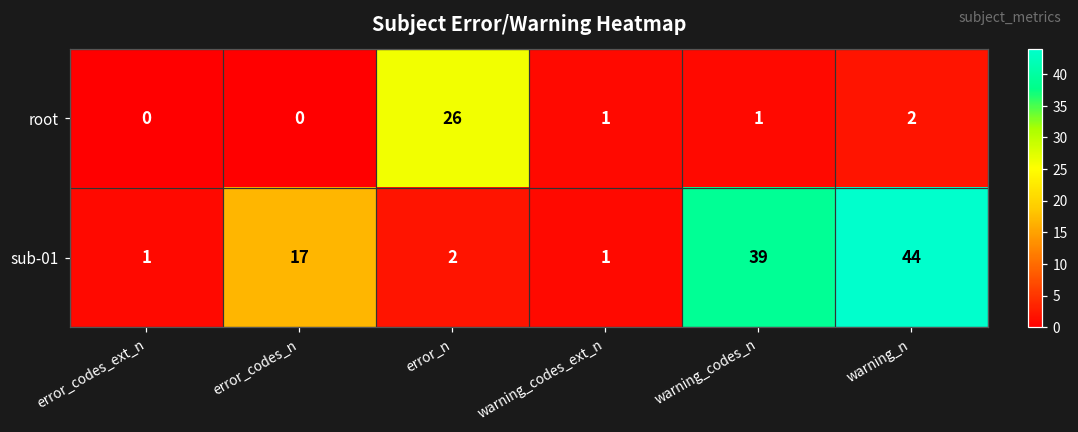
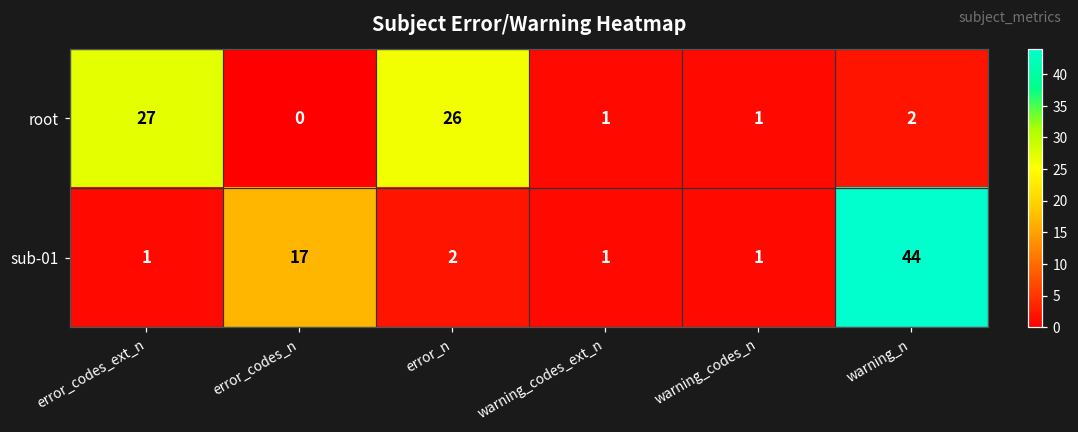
root, error_codes_ext_n: 0 -> 27
sub-01, warning_codes_n: 39 -> 1
